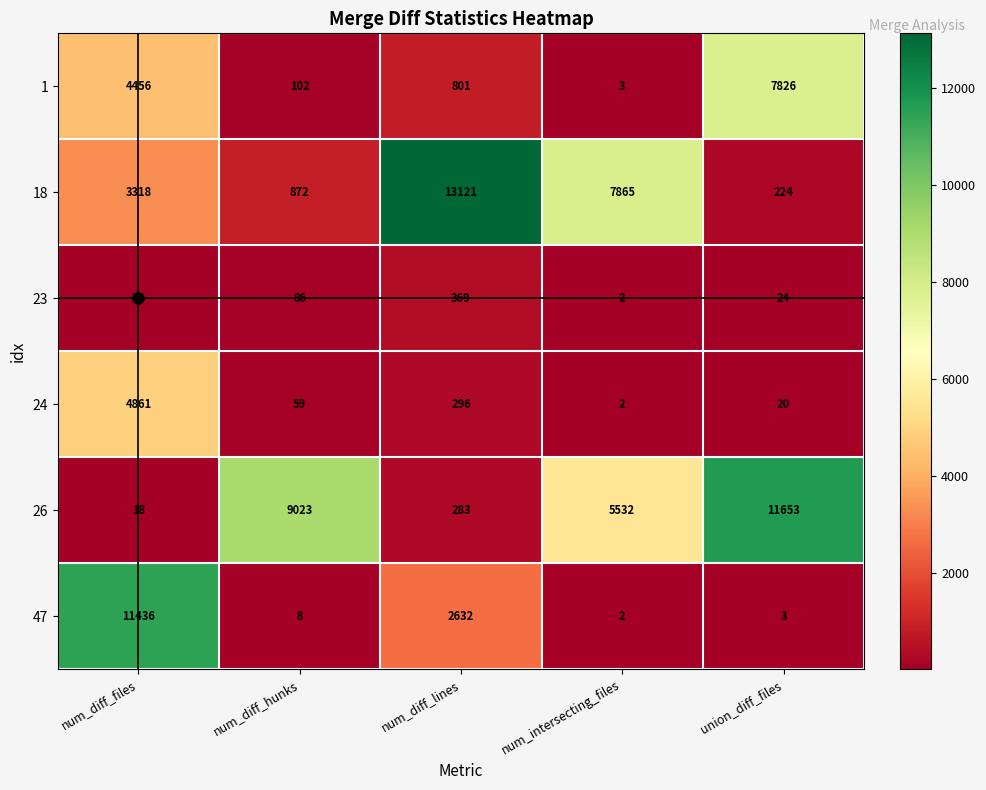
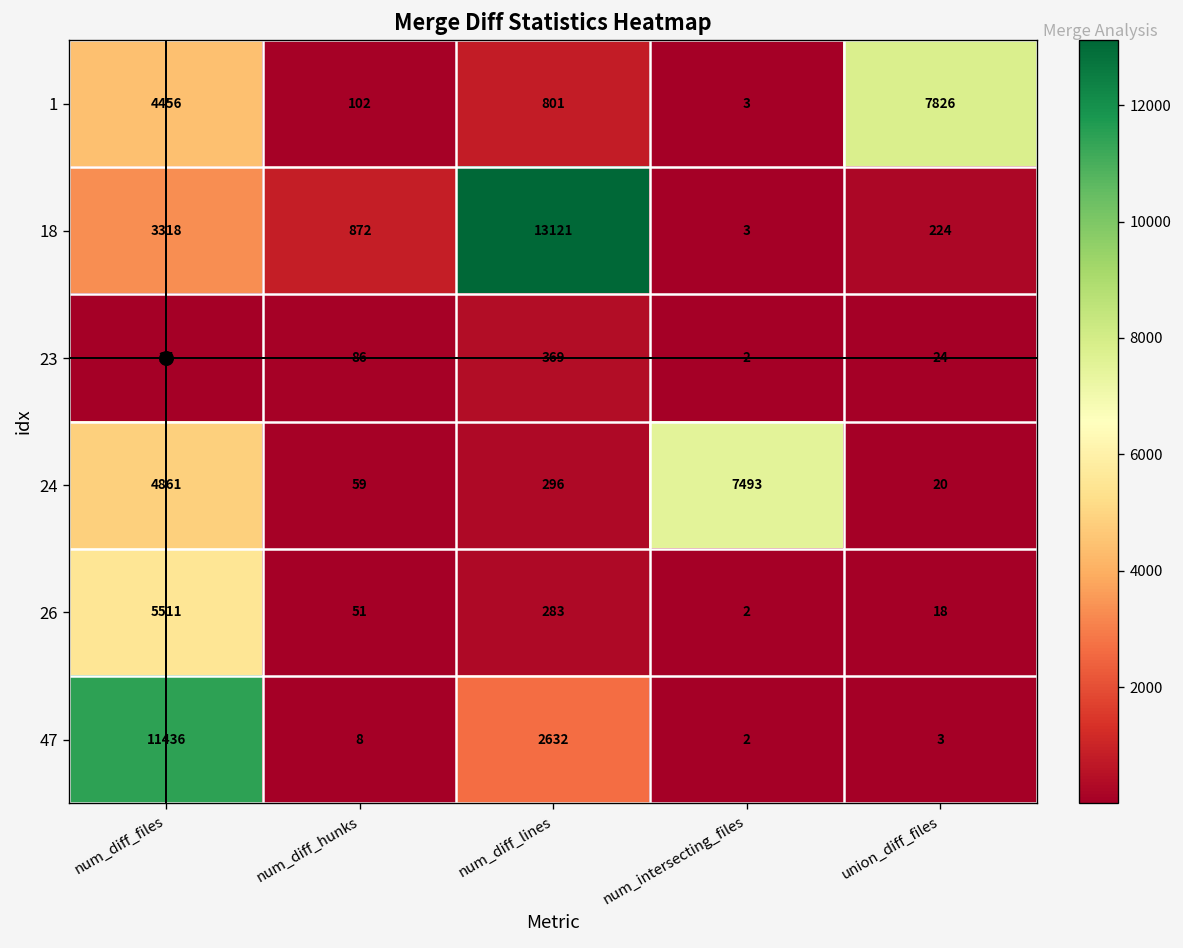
18, num_intersecting_files: 7865 -> 3
24, num_intersecting_files: 2 -> 7493
26, num_diff_files: 18 -> 5511
26, num_diff_hunks: 9023 -> 51
26, num_intersecting_files: 5532 -> 2
26, union_diff_files: 11653 -> 18
